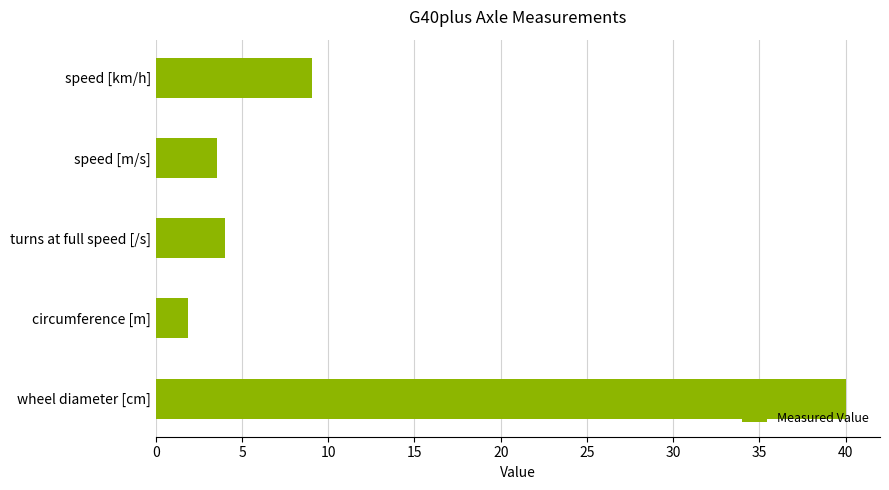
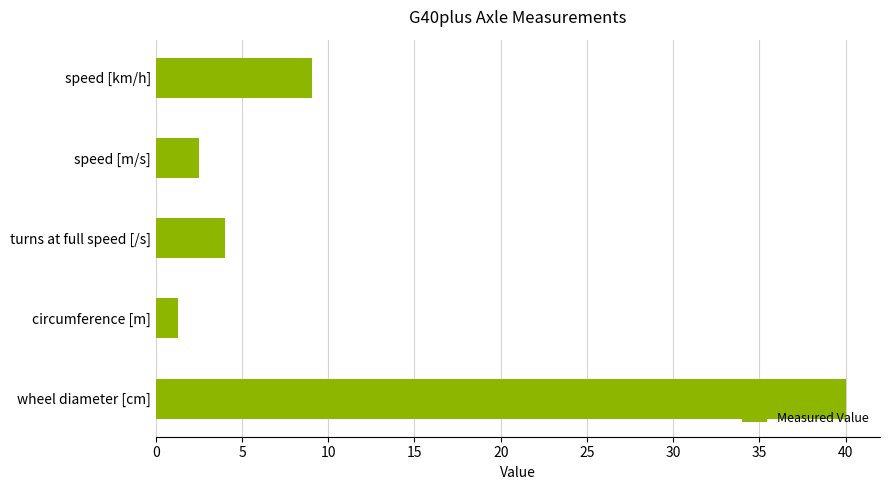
speed [m/s]: 3.6 -> 2.5
circumference [m]: 1.8 -> 1.3
